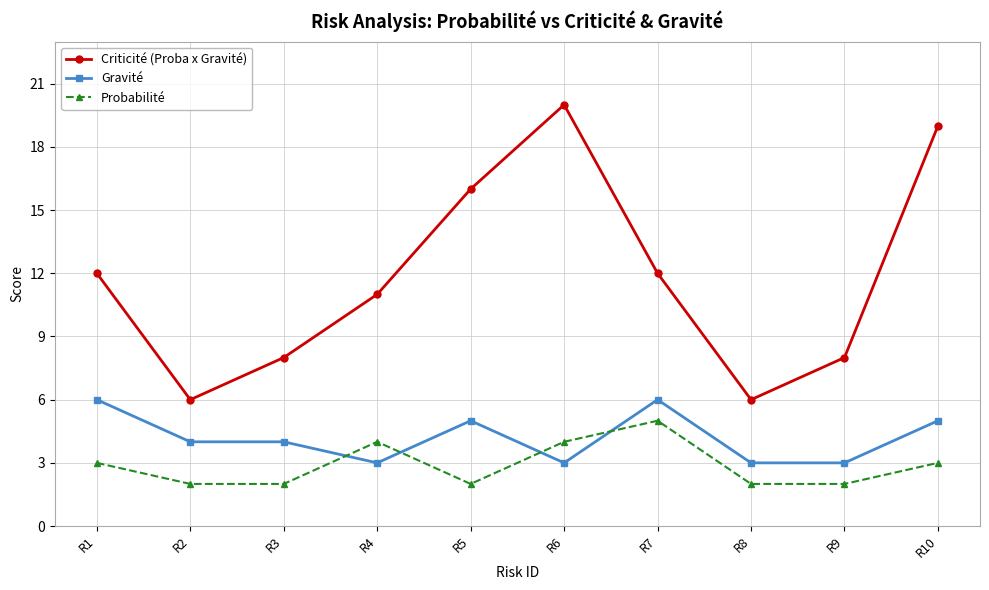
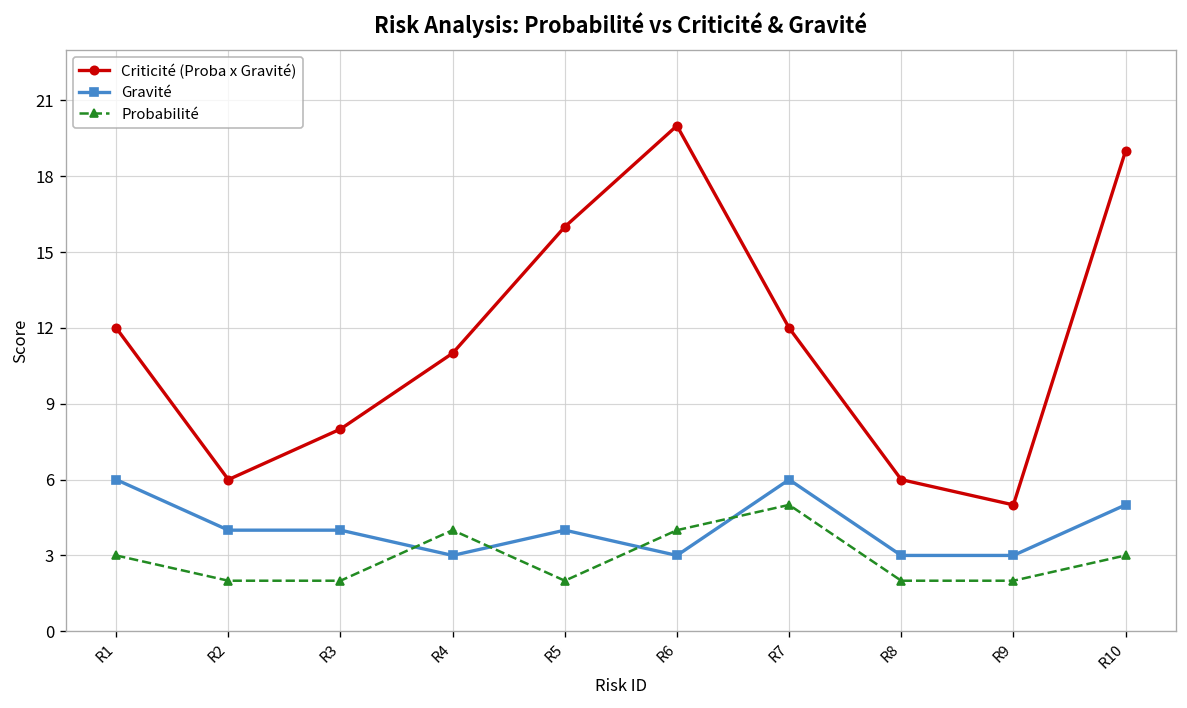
Gravité, R5: 5 -> 4
Criticité (Proba x Gravité), R9: 8 -> 5
